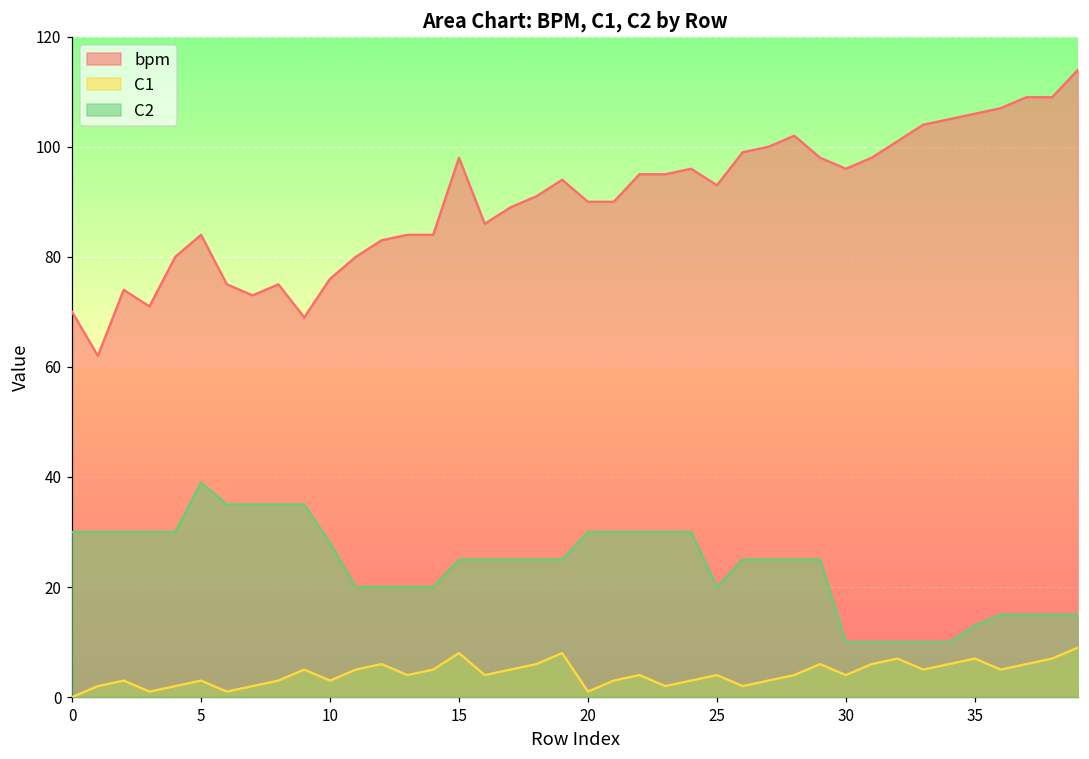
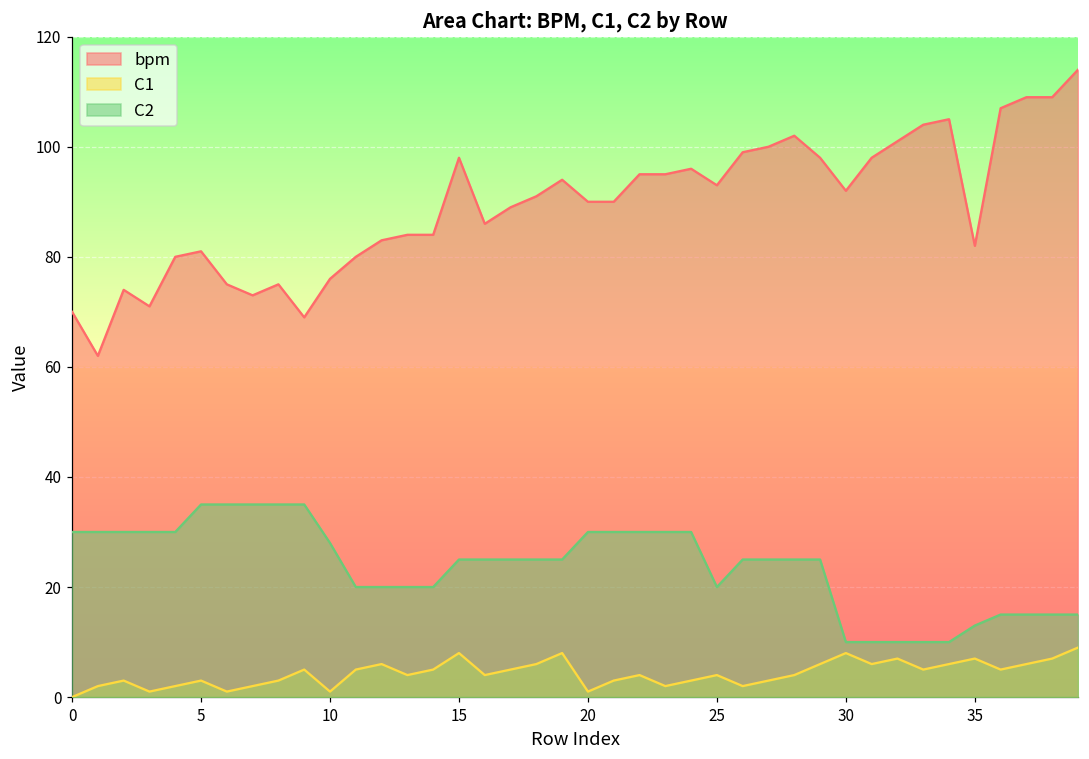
bpm, 5: 84 -> 81
C2, 5: 39 -> 35
C1, 10: 3 -> 1
bpm, 30: 96 -> 92
C1, 30: 4 -> 8
bpm, 35: 106 -> 82
